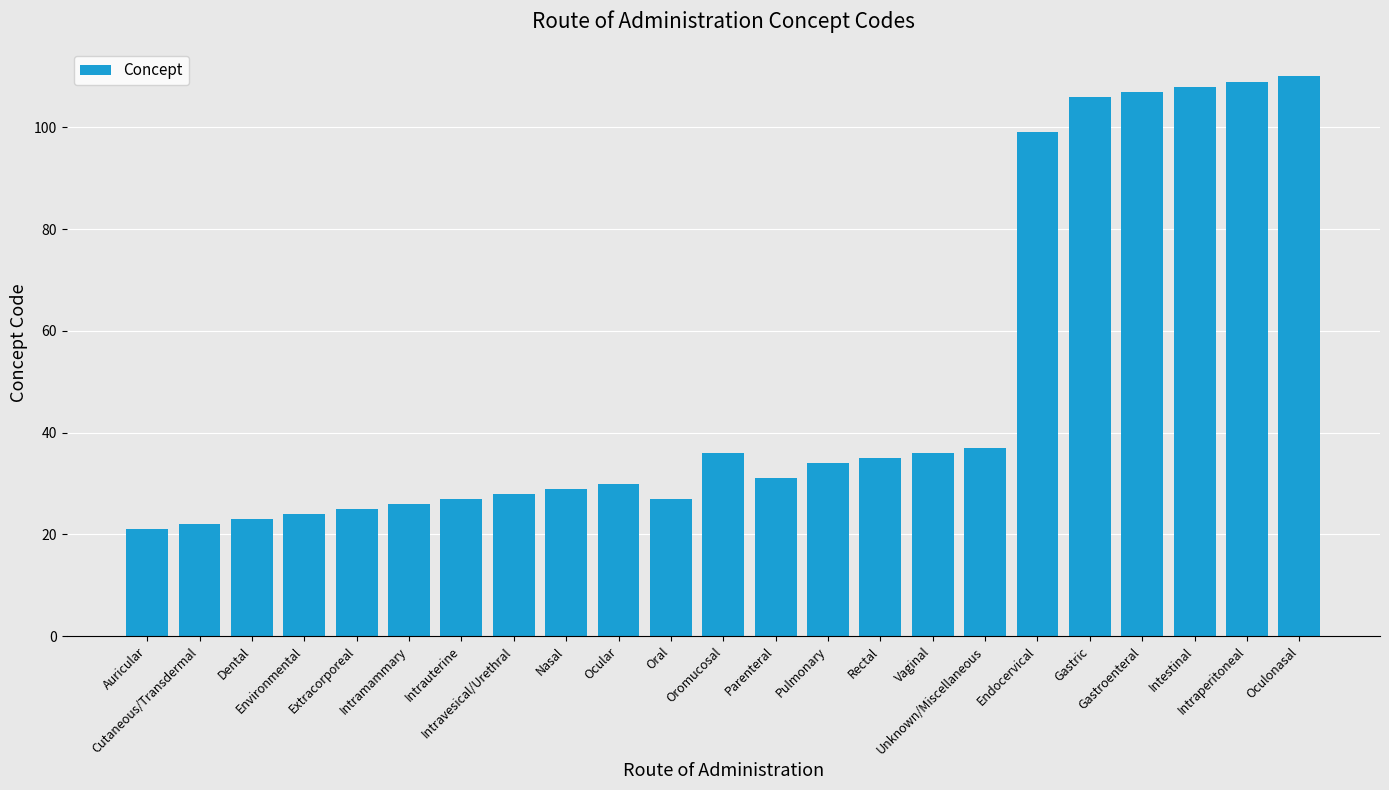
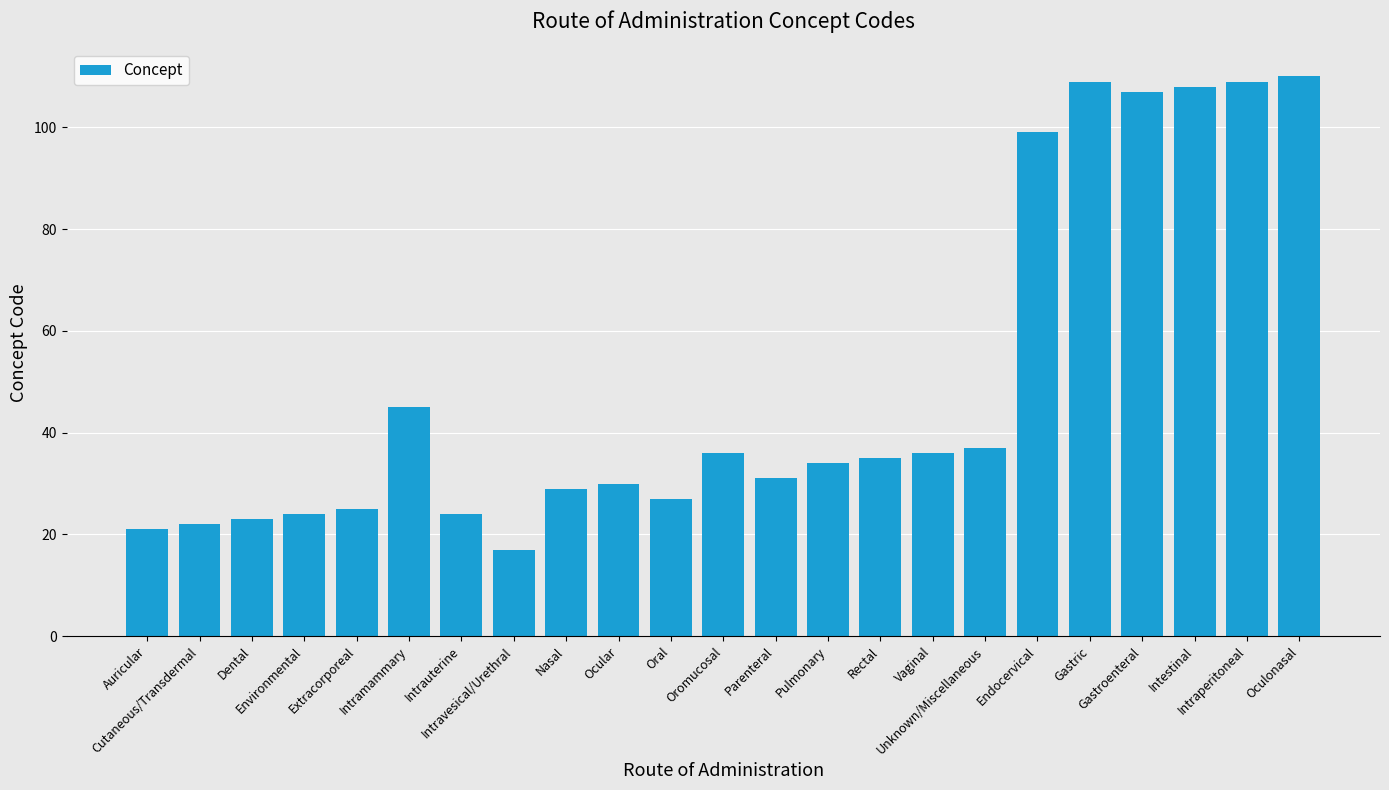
Intramammary: 26 -> 45
Intrauterine: 27 -> 24
Intravesical/Urethral: 28 -> 17
Gastric: 106 -> 109
